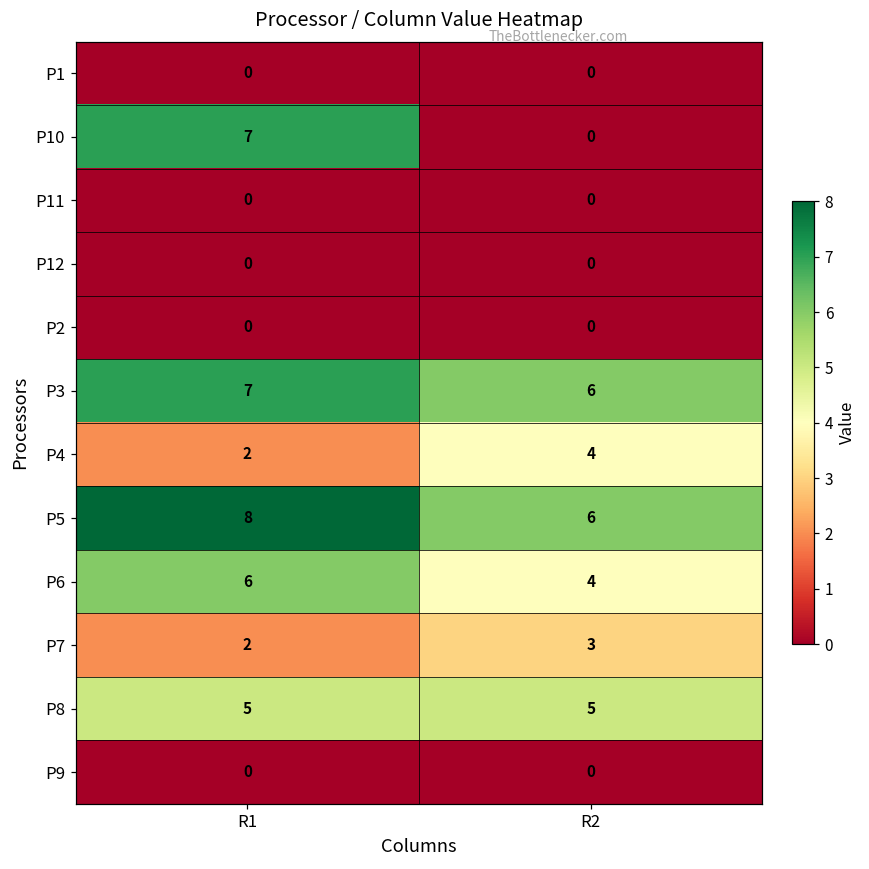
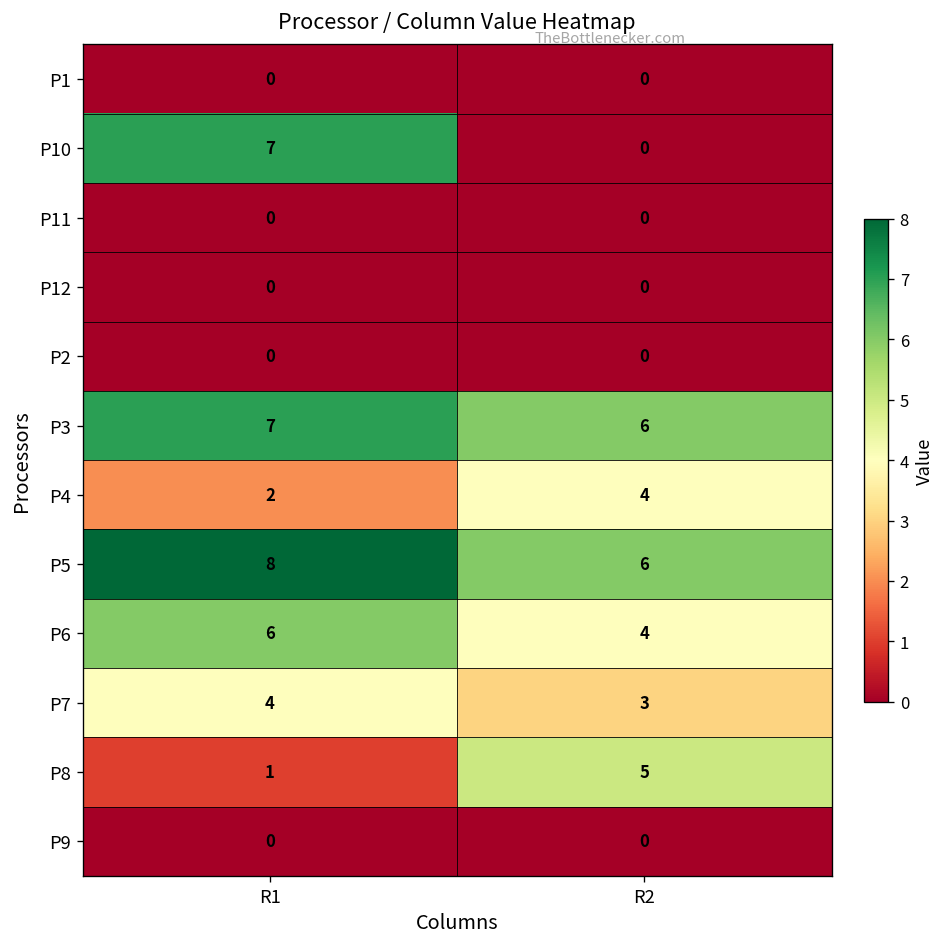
P7, R1: 2 -> 4
P8, R1: 5 -> 1
